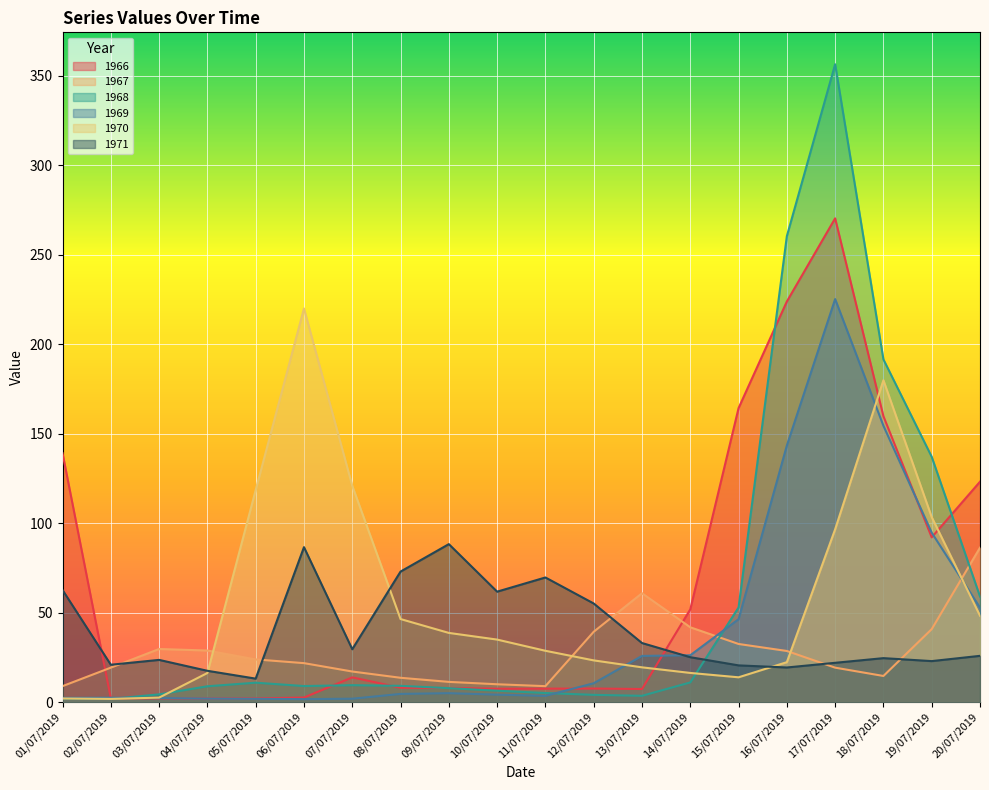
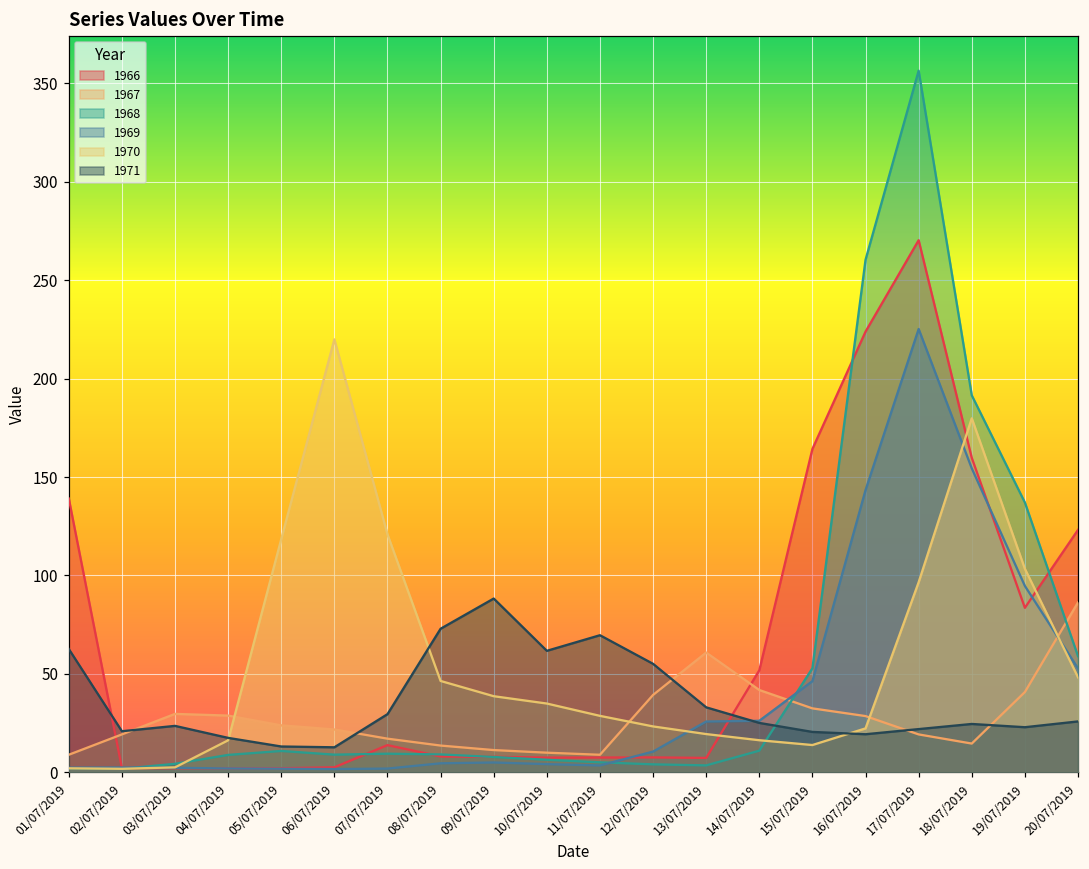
1971, 06/07/2019: 87 -> 13
1966, 19/07/2019: 92 -> 84
